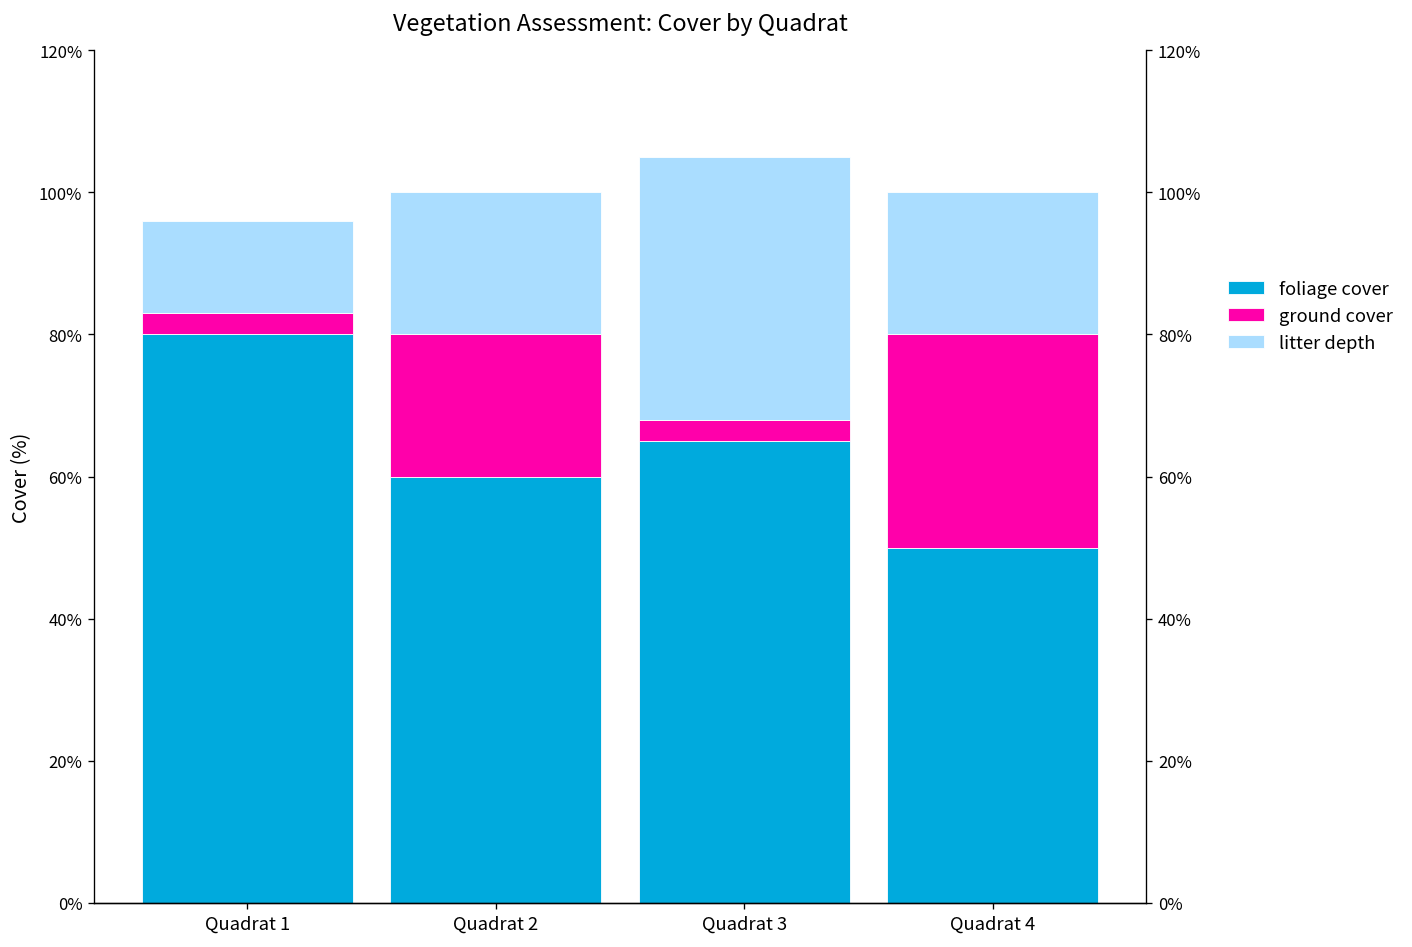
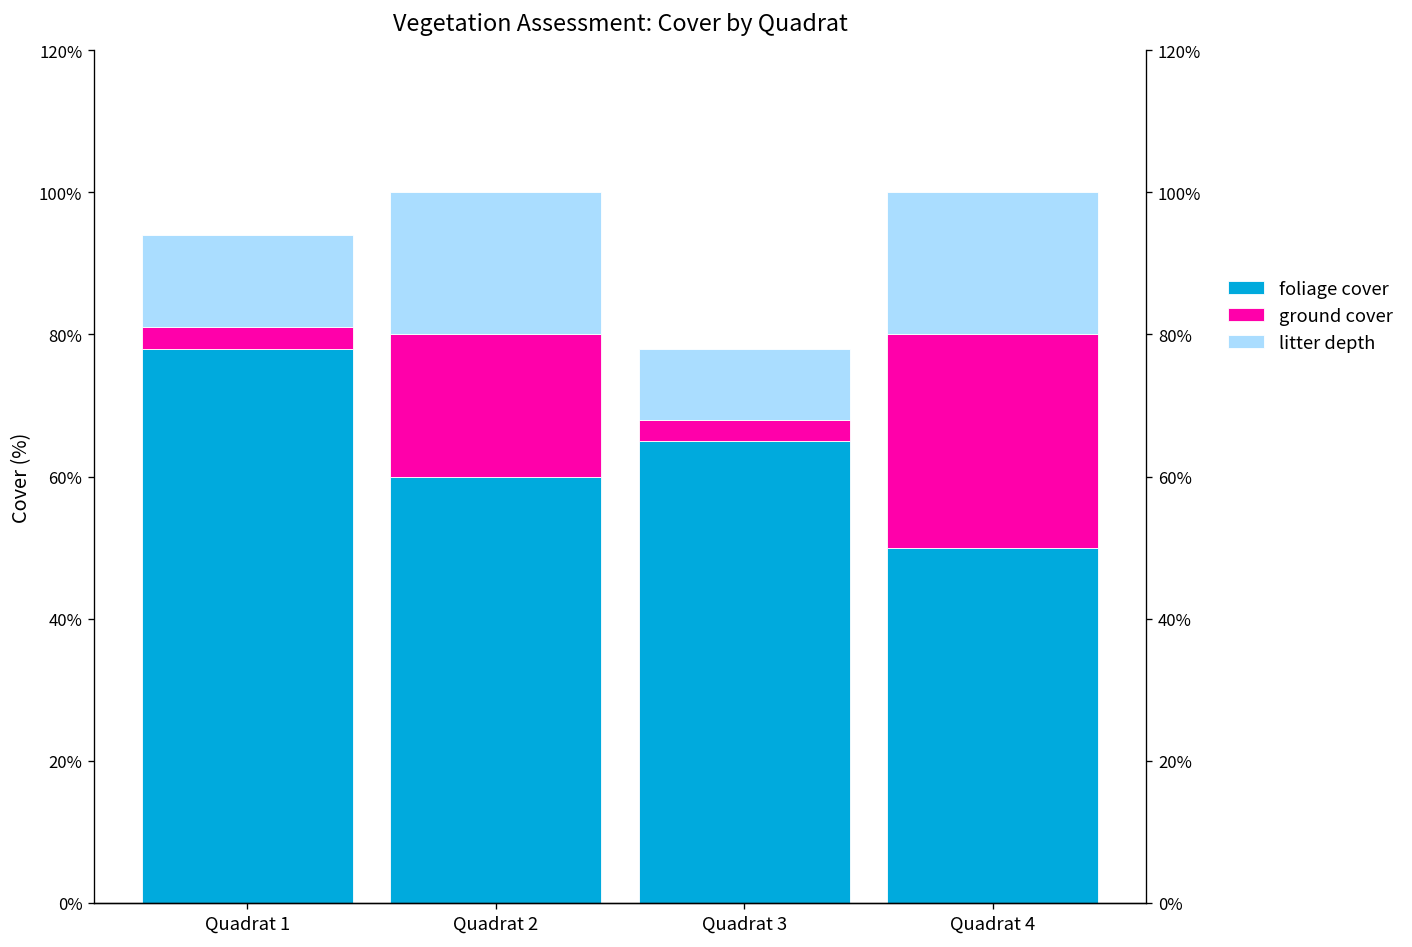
foliage cover, Quadrat 1: 80% -> 78%
litter depth, Quadrat 3: 37% -> 10%
